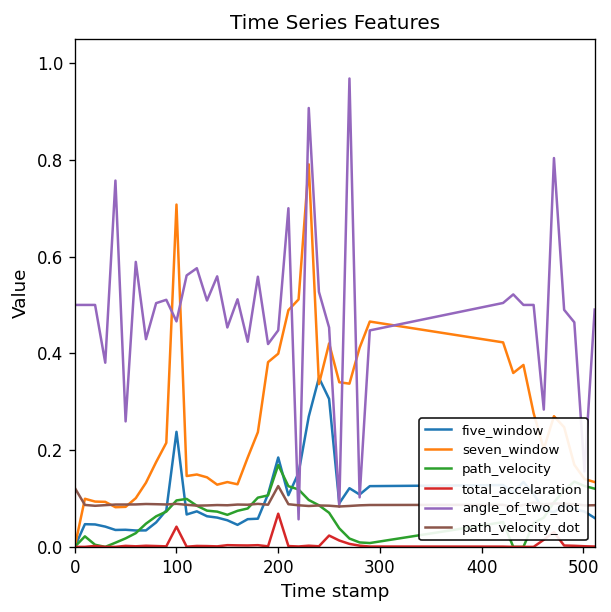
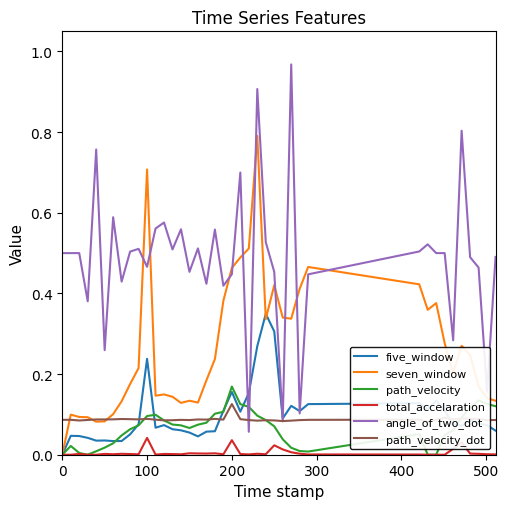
path_velocity_dot, 0: 0.12 -> 0.09
five_window, 200: 0.18 -> 0.16
seven_window, 200: 0.40 -> 0.46
total_accelaration, 200: 0.07 -> 0.04
